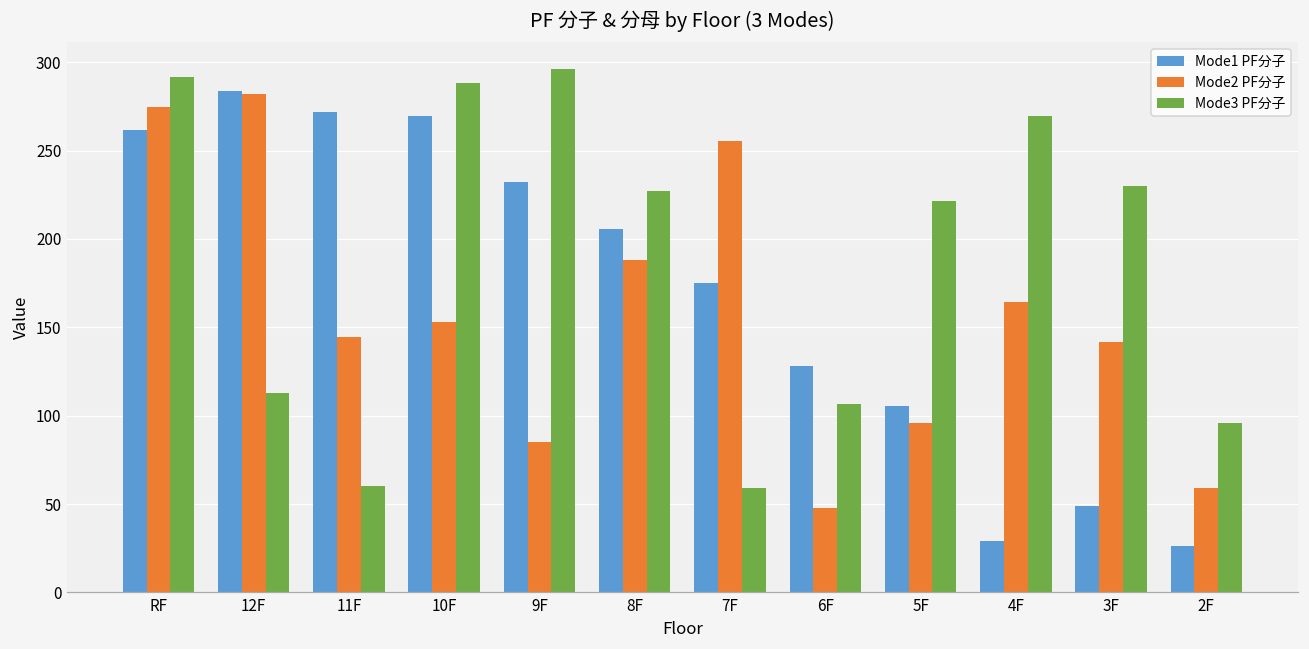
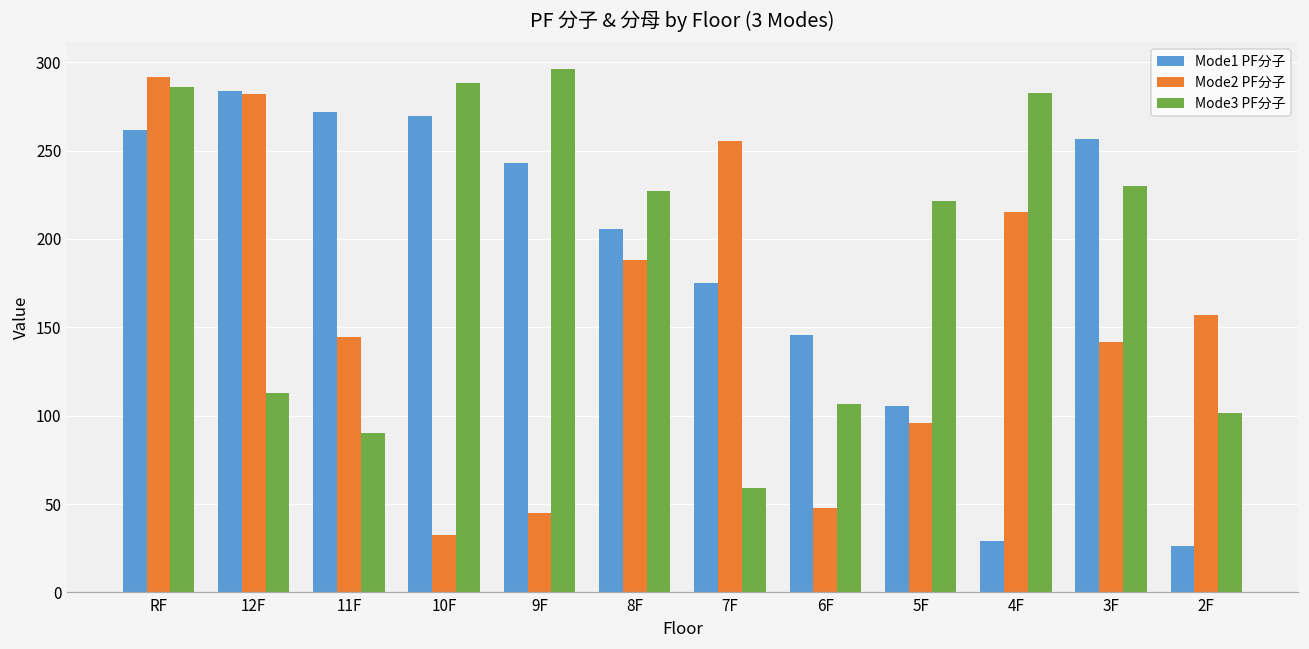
Mode2 PF分子, RF: 274 -> 292
Mode3 PF分子, RF: 292 -> 286
Mode3 PF分子, 11F: 60 -> 90
Mode2 PF分子, 10F: 153 -> 32
Mode1 PF分子, 9F: 232 -> 243
Mode2 PF分子, 9F: 85 -> 45
Mode1 PF分子, 6F: 128 -> 146
Mode2 PF分子, 4F: 164 -> 215
Mode3 PF分子, 4F: 270 -> 283
Mode1 PF分子, 3F: 49 -> 256
Mode2 PF分子, 2F: 59 -> 157
Mode3 PF分子, 2F: 96 -> 101
